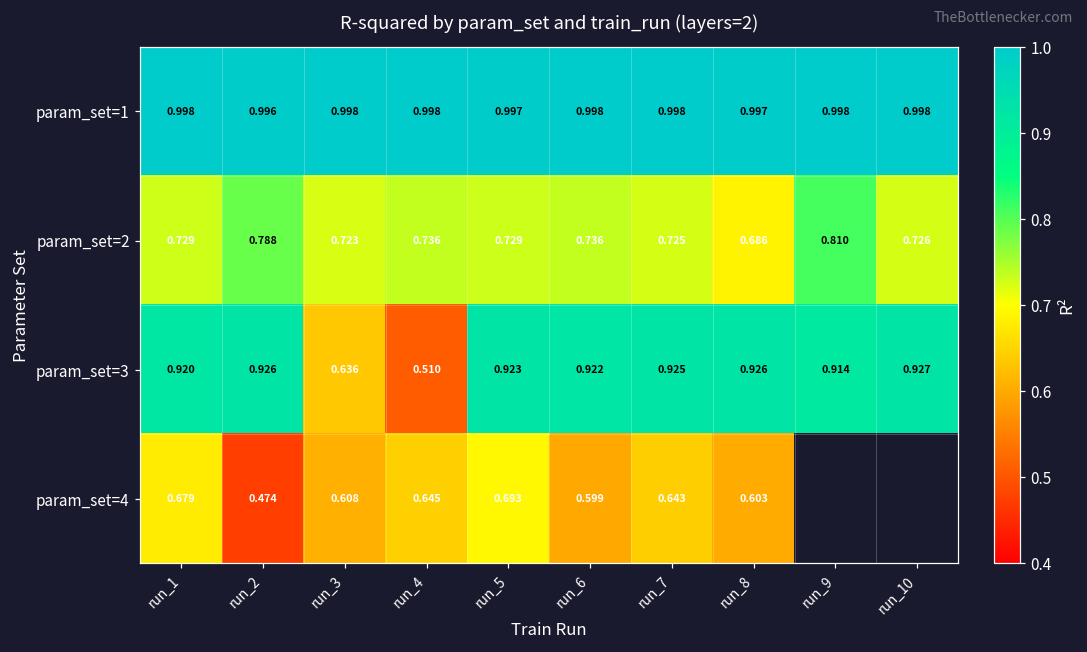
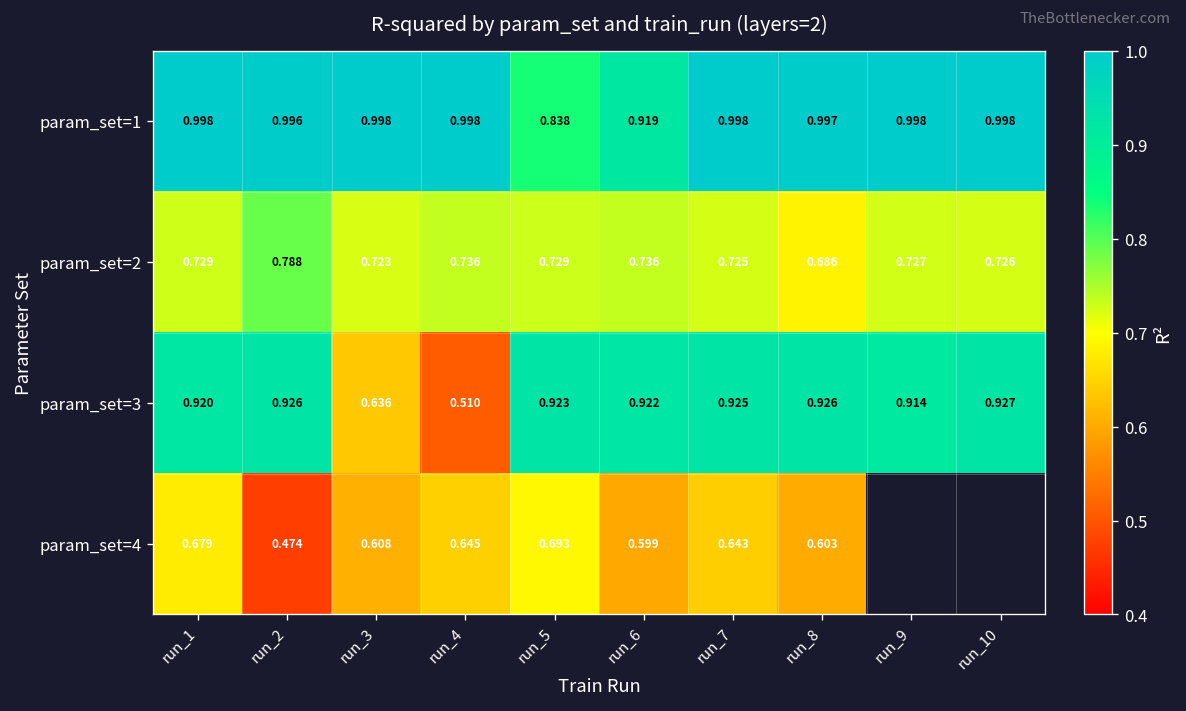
param_set=1, run_5: 0.997 -> 0.838
param_set=1, run_6: 0.998 -> 0.919
param_set=2, run_9: 0.810 -> 0.727
